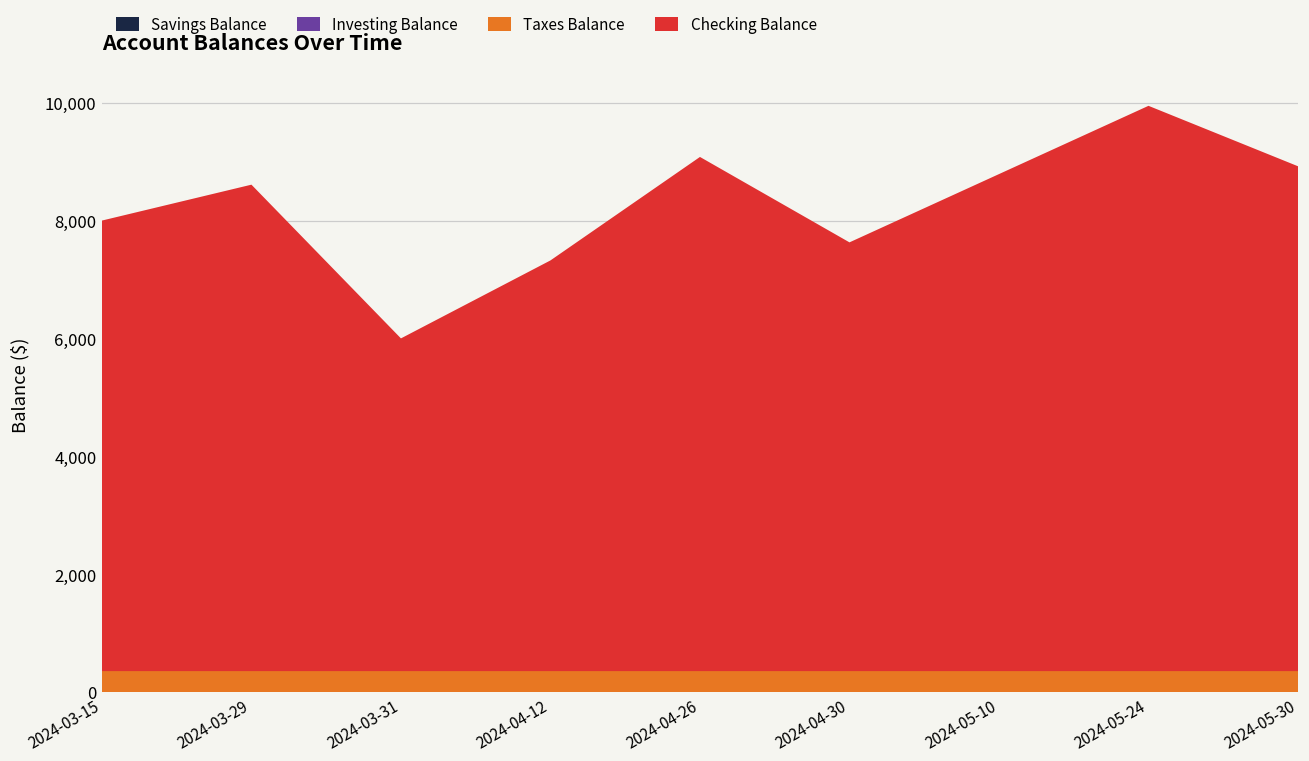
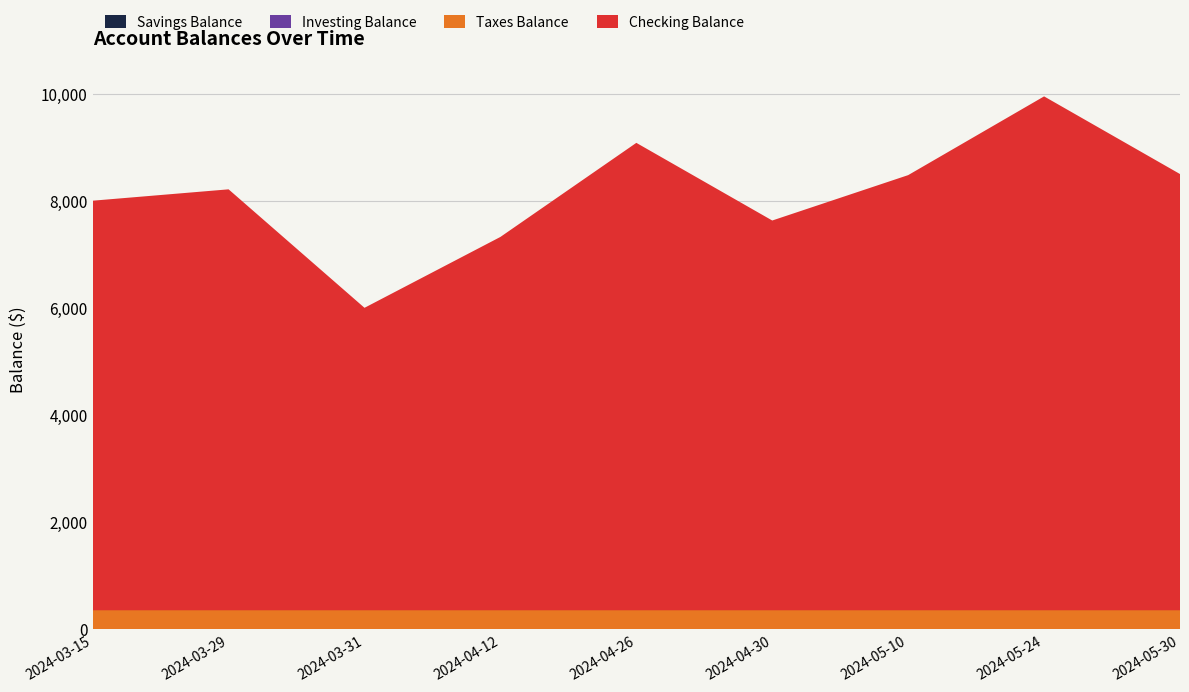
Checking Balance, 2024-03-29: 8,300 -> 7,900
Checking Balance, 2024-05-10: 8,400 -> 8,100
Checking Balance, 2024-05-30: 8,600 -> 8,100
